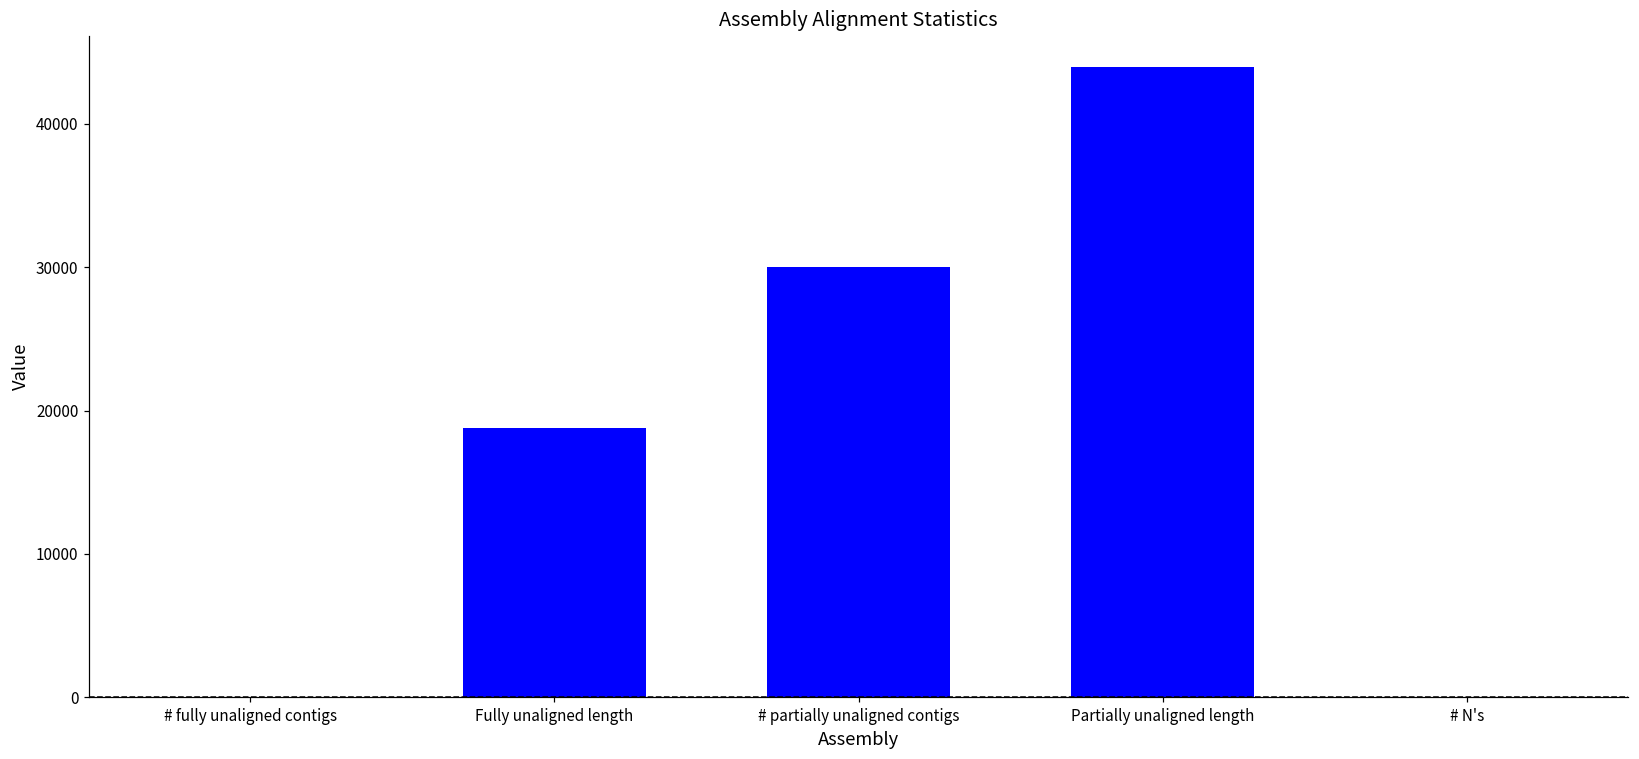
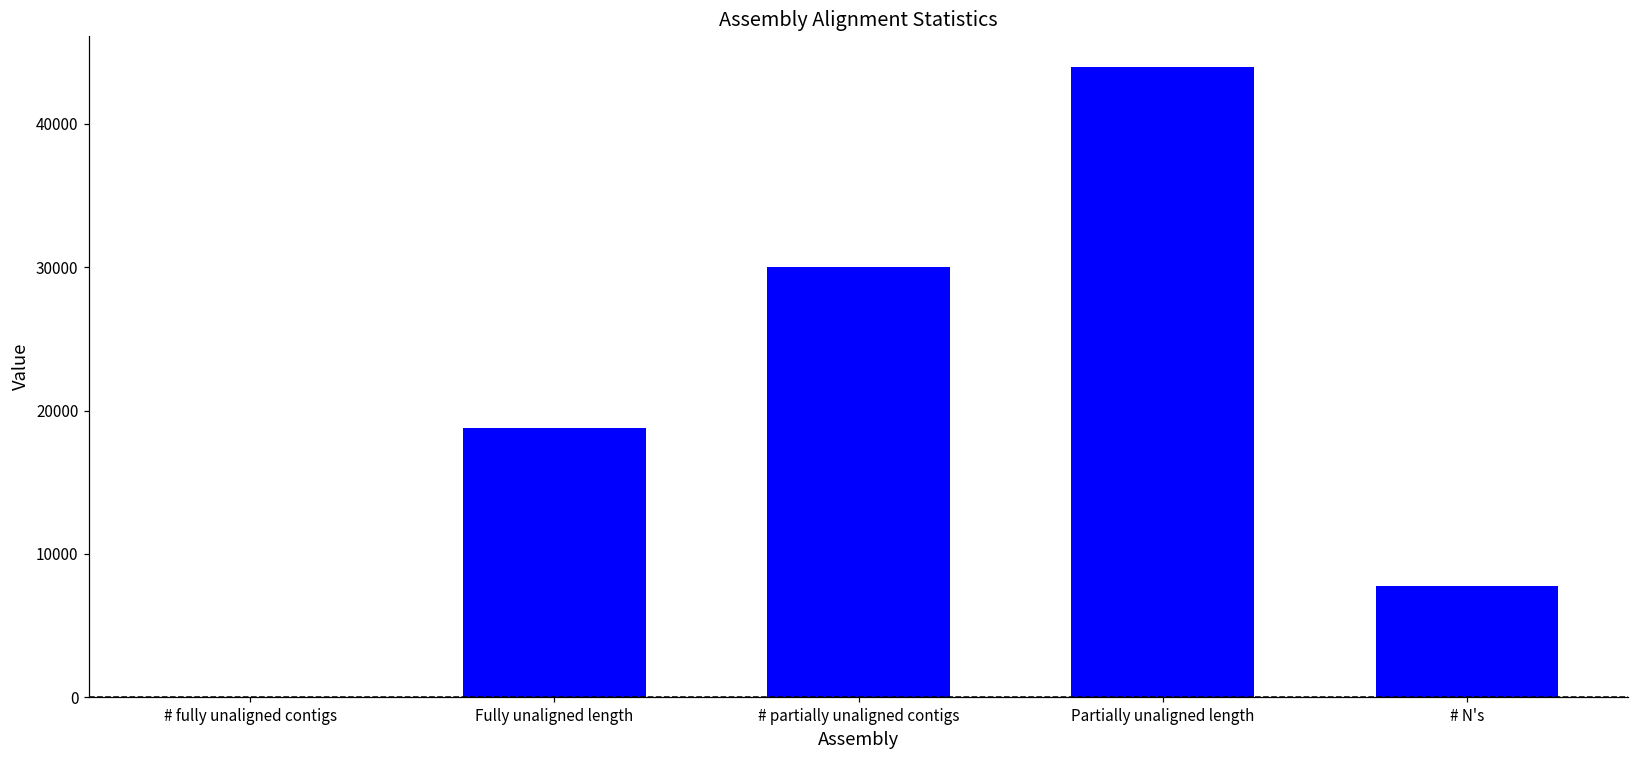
# N's: 0 -> 7800
